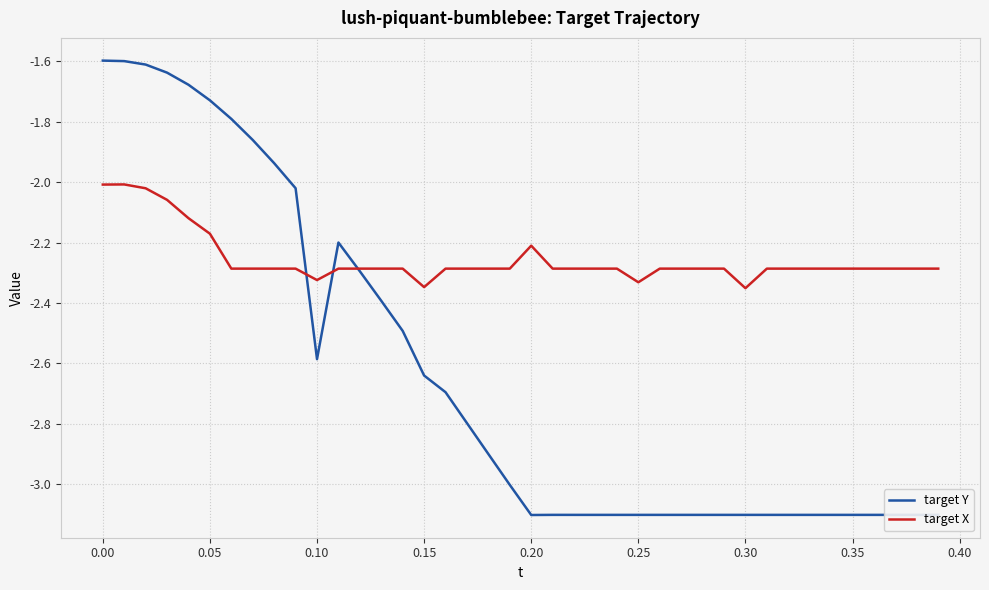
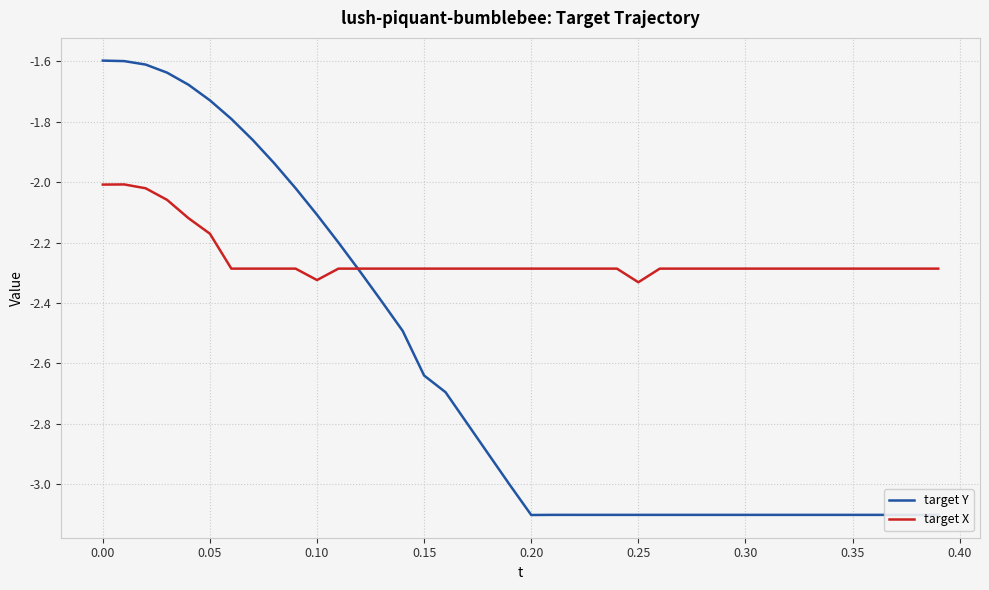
target Y, 0.10: -2.59 -> -2.11
target X, 0.15: -2.35 -> -2.29
target X, 0.20: -2.21 -> -2.29
target X, 0.30: -2.35 -> -2.29
